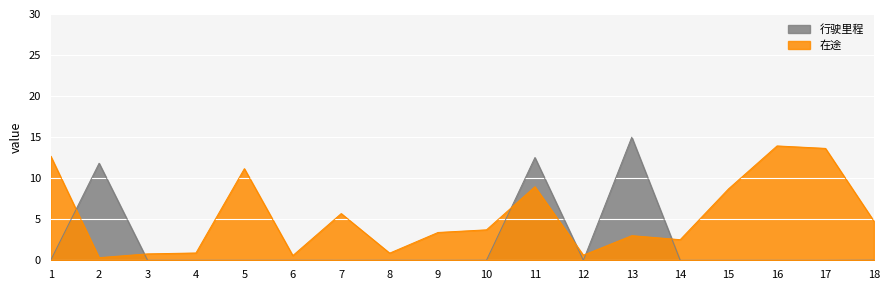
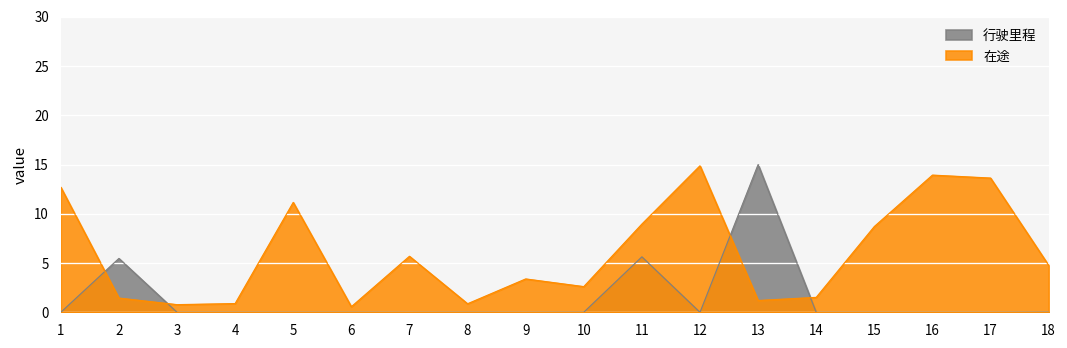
行驶里程, 2: 12 -> 5
在途, 2: 0 -> 1
在途, 10: 4 -> 3
行驶里程, 11: 13 -> 6
在途, 12: 1 -> 15
在途, 13: 3 -> 1
在途, 14: 3 -> 2
